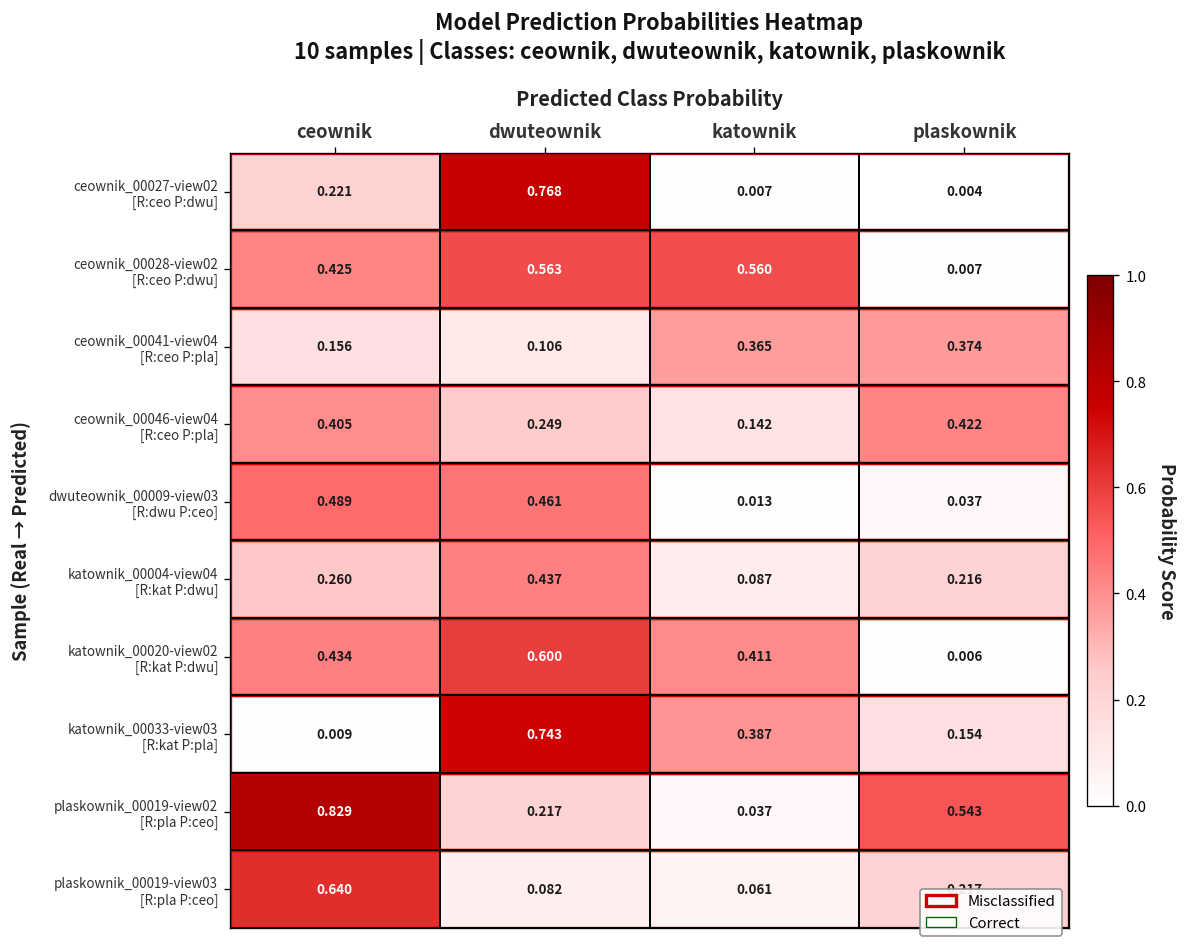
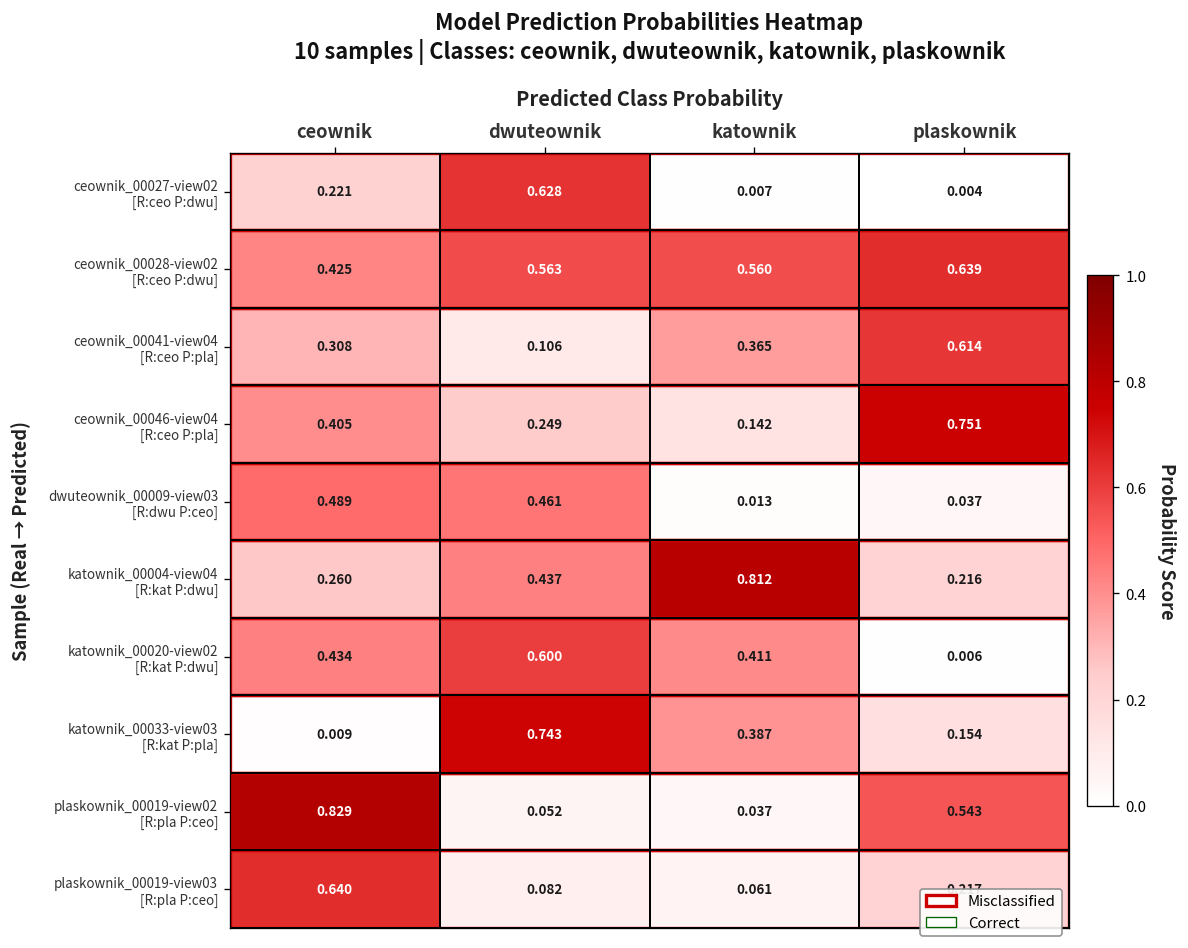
ceownik_00027-view02 [R:ceo P:dwu], dwuteownik: 0.768 -> 0.628
ceownik_00028-view02 [R:ceo P:dwu], plaskownik: 0.007 -> 0.639
ceownik_00041-view04 [R:ceo P:pla], ceownik: 0.156 -> 0.308
ceownik_00041-view04 [R:ceo P:pla], plaskownik: 0.374 -> 0.614
ceownik_00046-view04 [R:ceo P:pla], plaskownik: 0.422 -> 0.751
katownik_00004-view04 [R:kat P:dwu], katownik: 0.087 -> 0.812
plaskownik_00019-view02 [R:pla P:ceo], dwuteownik: 0.217 -> 0.052
